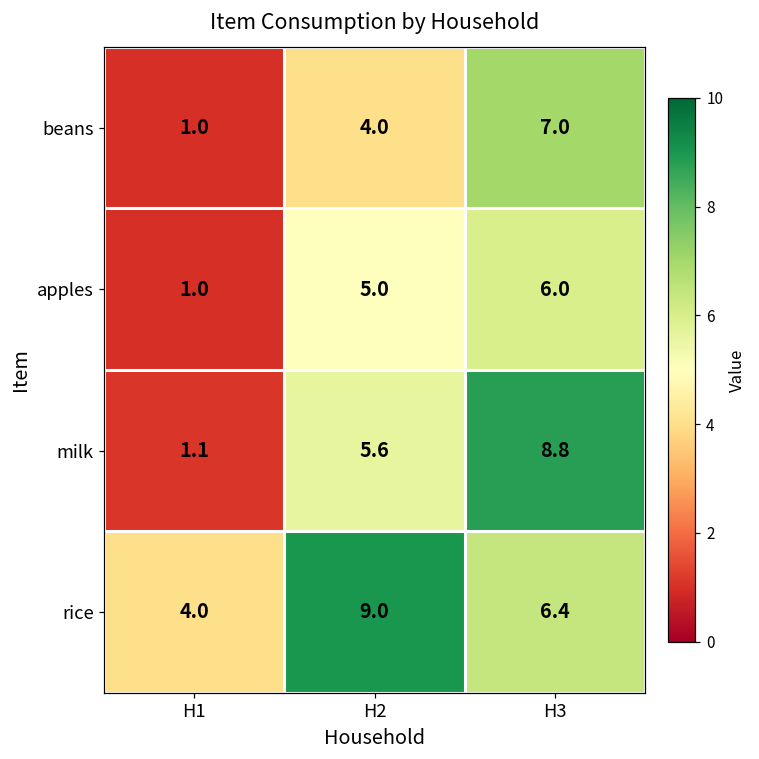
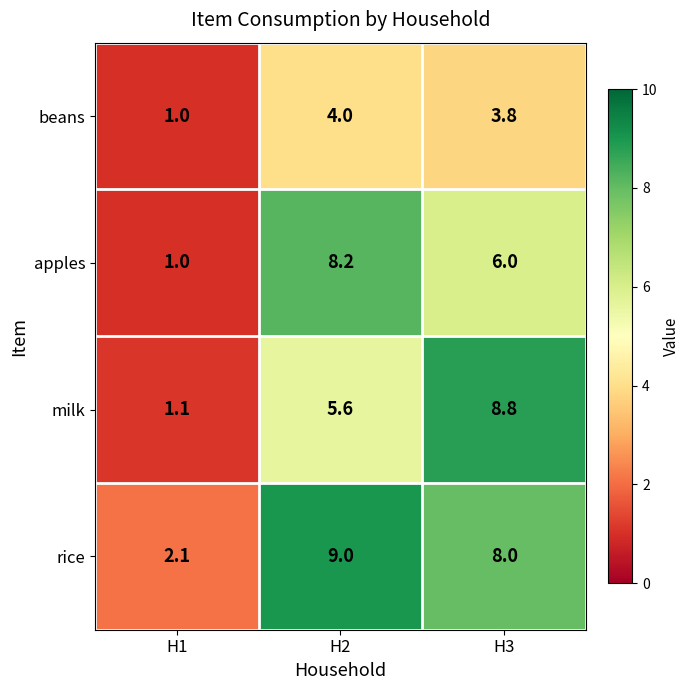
beans, H3: 7.0 -> 3.8
apples, H2: 5.0 -> 8.2
rice, H1: 4.0 -> 2.1
rice, H3: 6.4 -> 8.0
